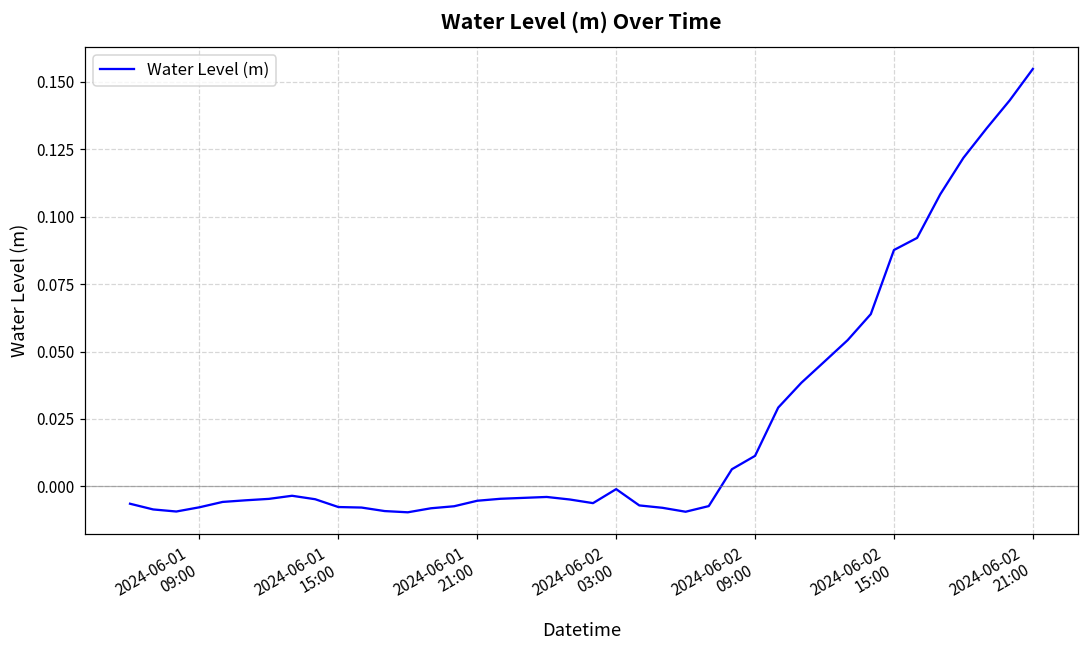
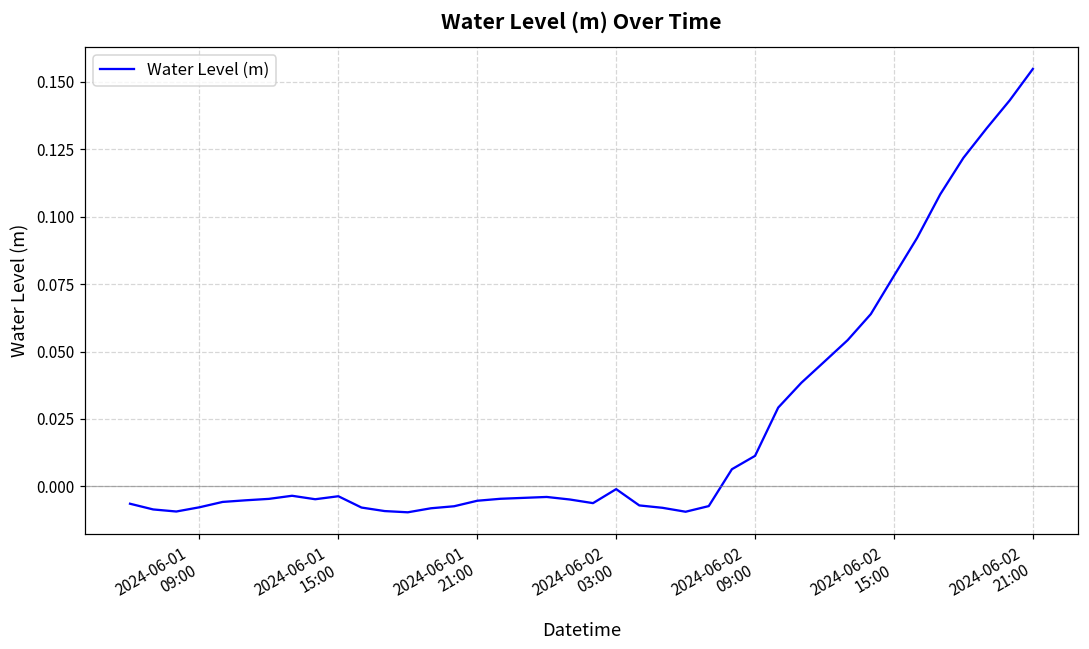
2024-06-01 15:00: -0.008 -> -0.004
2024-06-02 15:00: 0.088 -> 0.078
